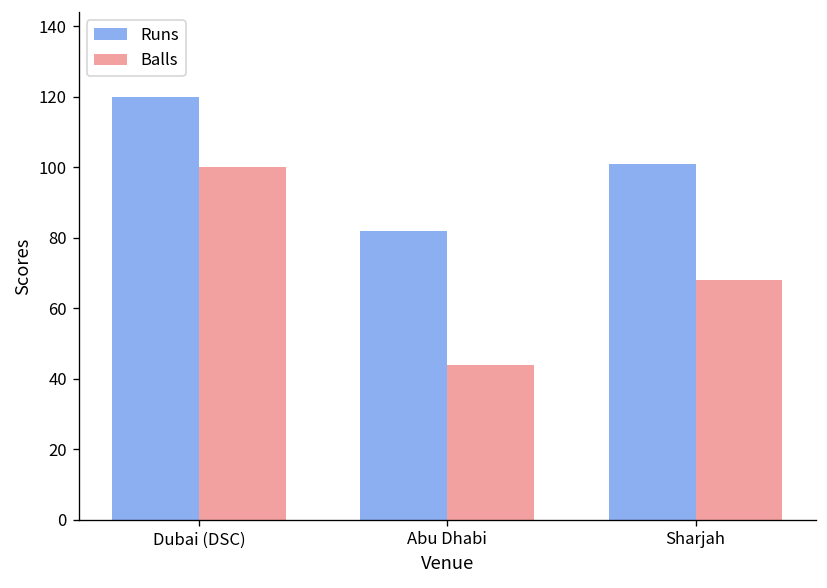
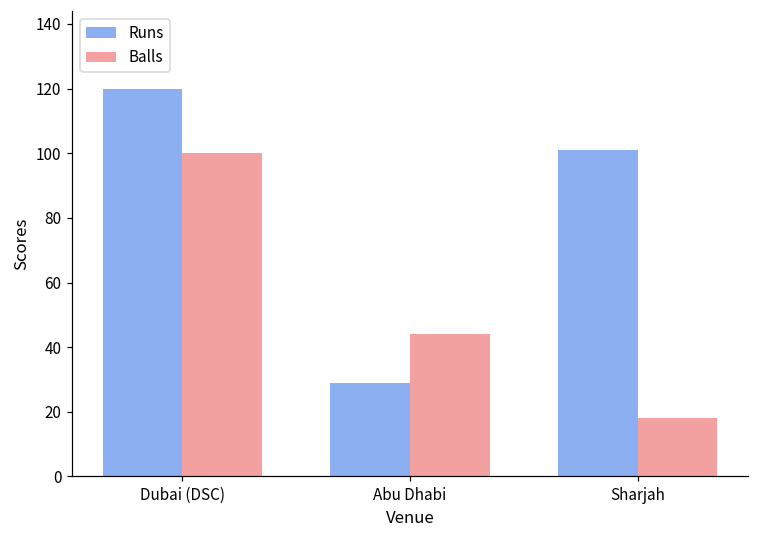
Runs, Abu Dhabi: 82 -> 29
Balls, Sharjah: 68 -> 18
